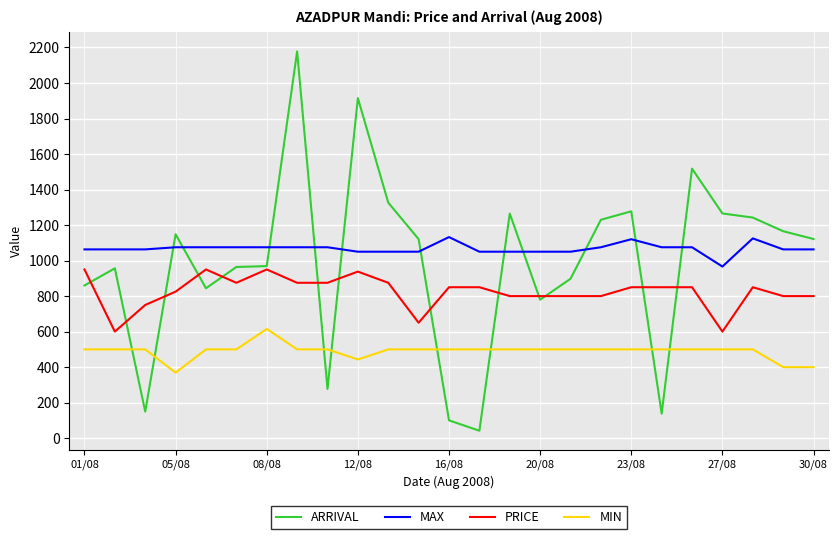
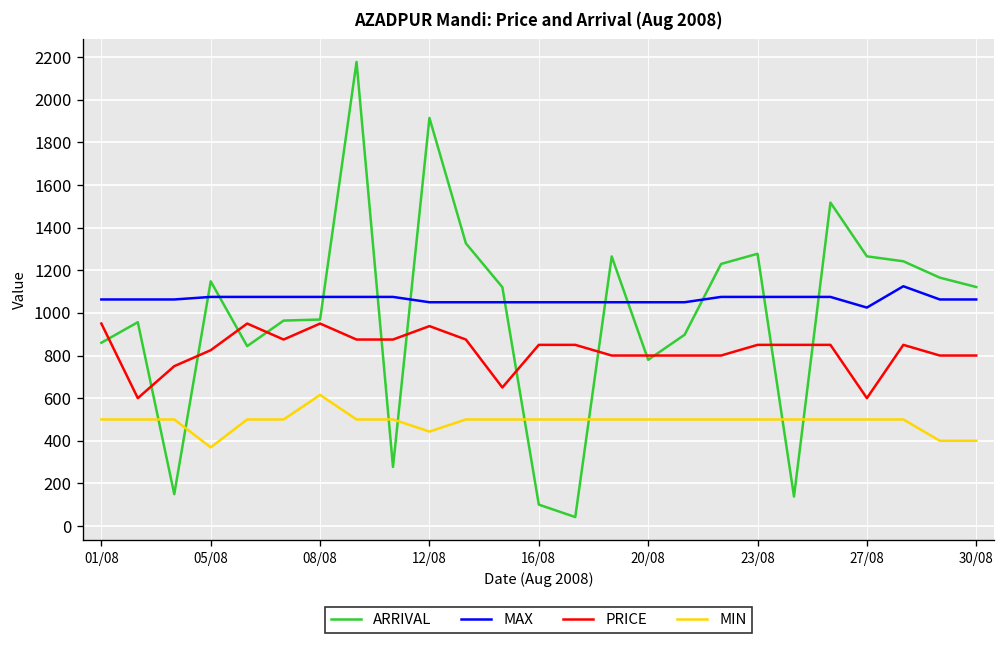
MAX, 16/08: 1130 -> 1050
MAX, 23/08: 1120 -> 1080
MAX, 27/08: 970 -> 1030
